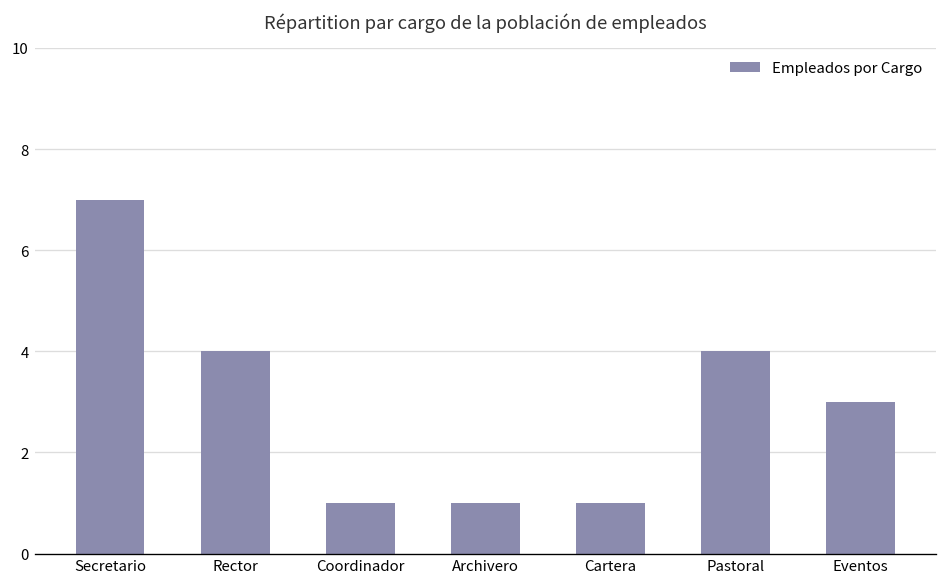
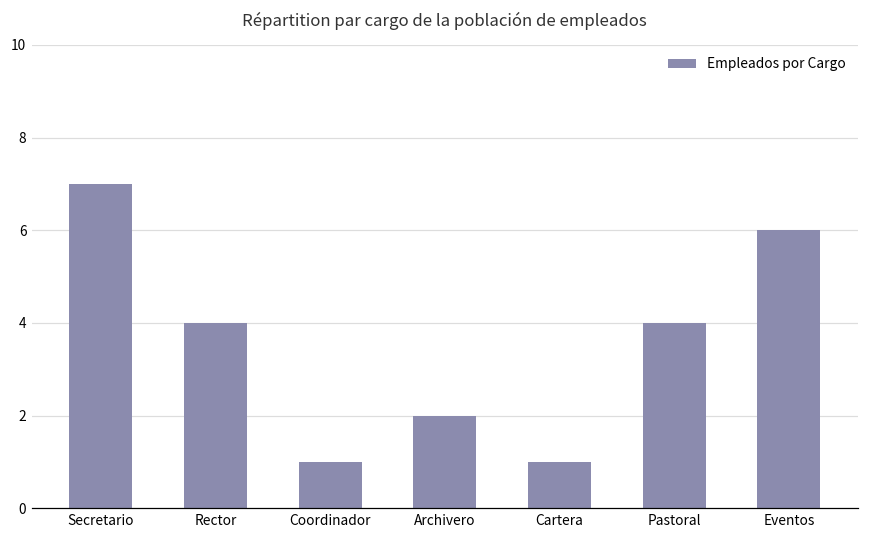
Archivero: 1 -> 2
Eventos: 3 -> 6
